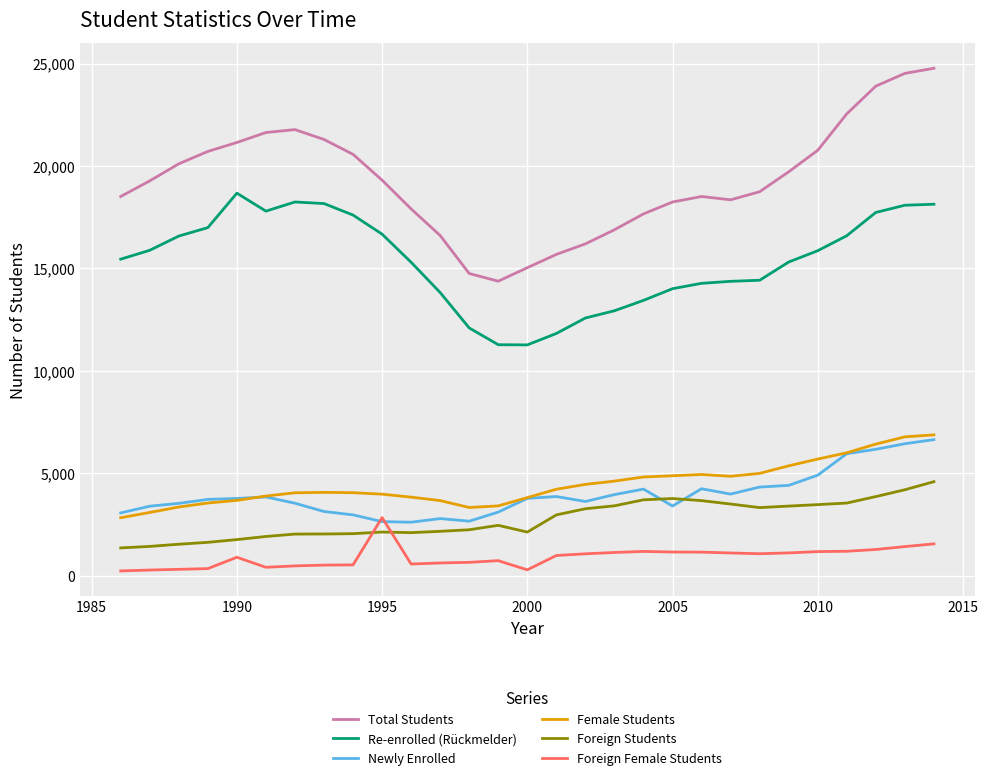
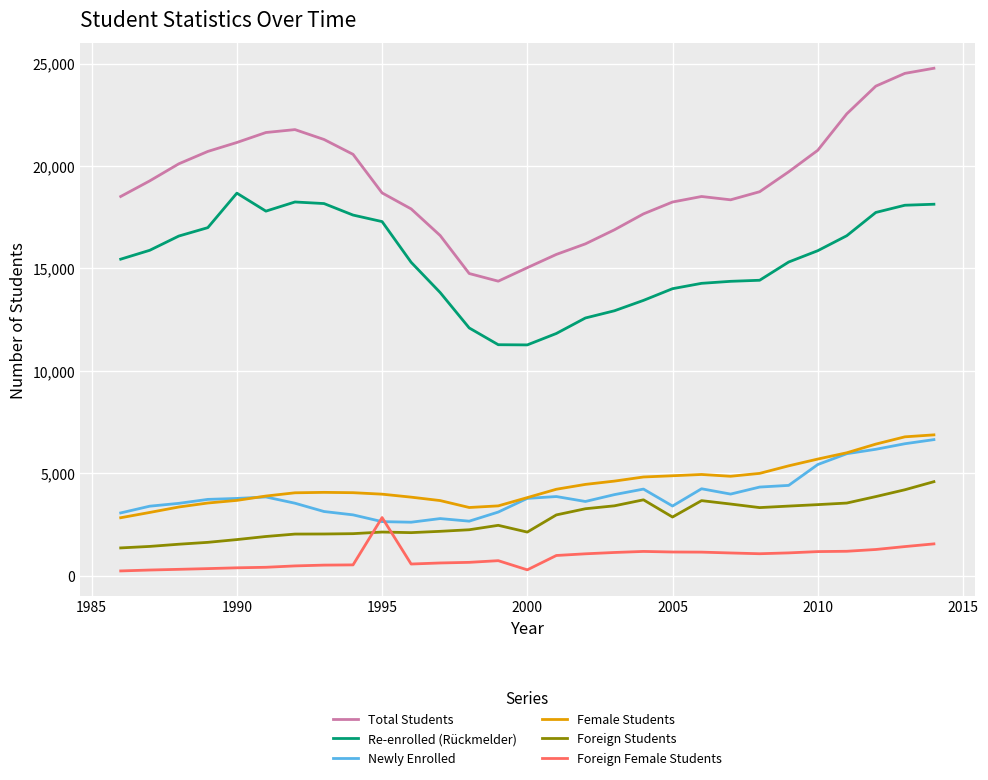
Foreign Female Students, 1990: 900 -> 400
Total Students, 1995: 19,300 -> 18,700
Re-enrolled (Rückmelder), 1995: 16,700 -> 17,300
Foreign Students, 2005: 3,800 -> 2,900
Newly Enrolled, 2010: 4,900 -> 5,400
